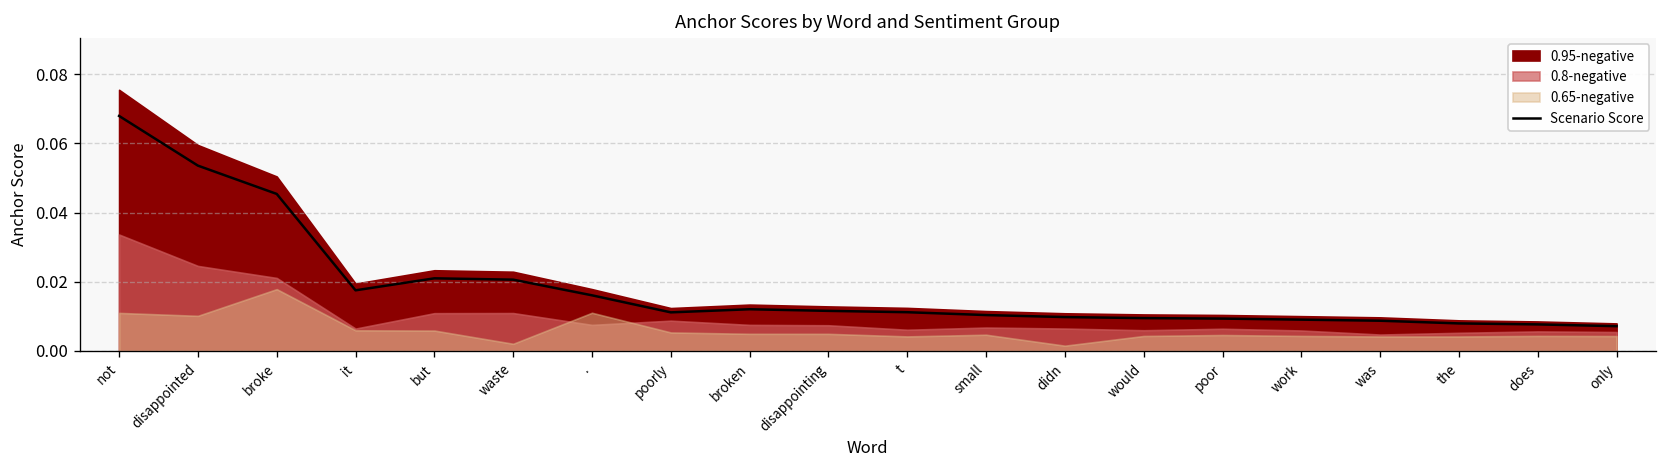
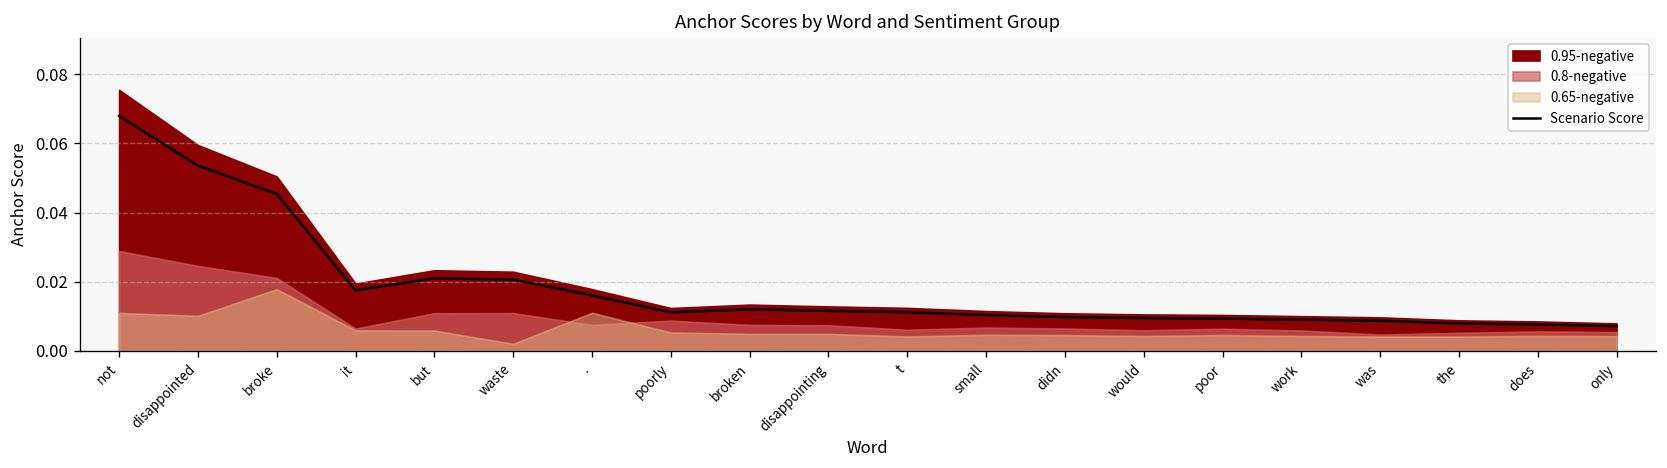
0.8-negative, not: 0.034 -> 0.029
0.65-negative, didn: 0.002 -> 0.005
